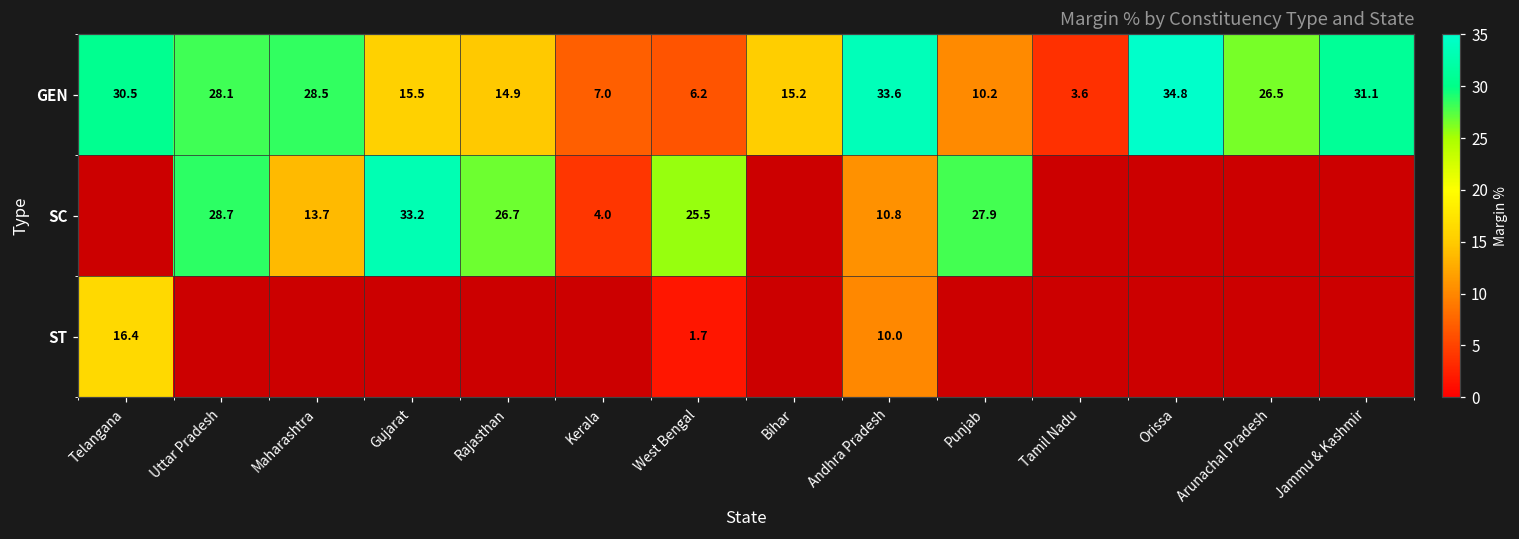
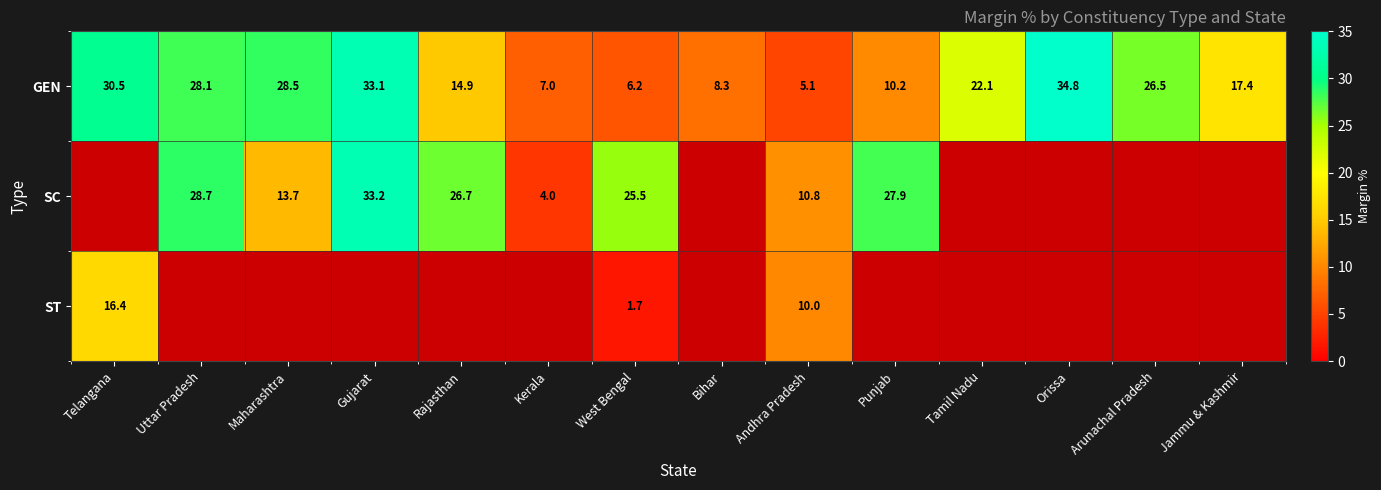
GEN, Gujarat: 15.5 -> 33.1
GEN, Bihar: 15.2 -> 8.3
GEN, Andhra Pradesh: 33.6 -> 5.1
GEN, Tamil Nadu: 3.6 -> 22.1
GEN, Jammu & Kashmir: 31.1 -> 17.4
